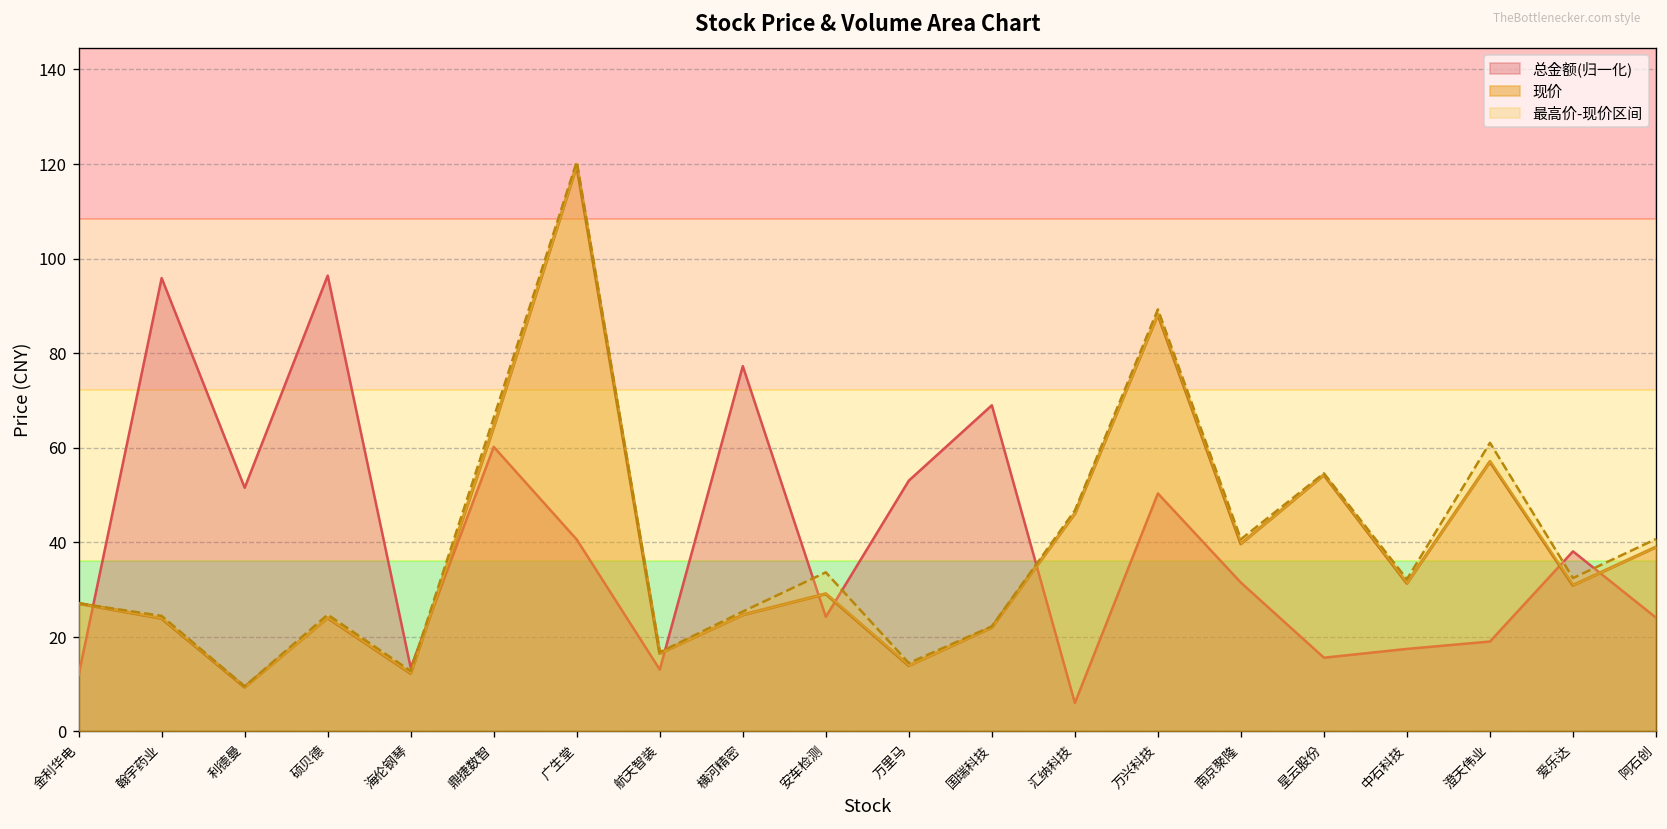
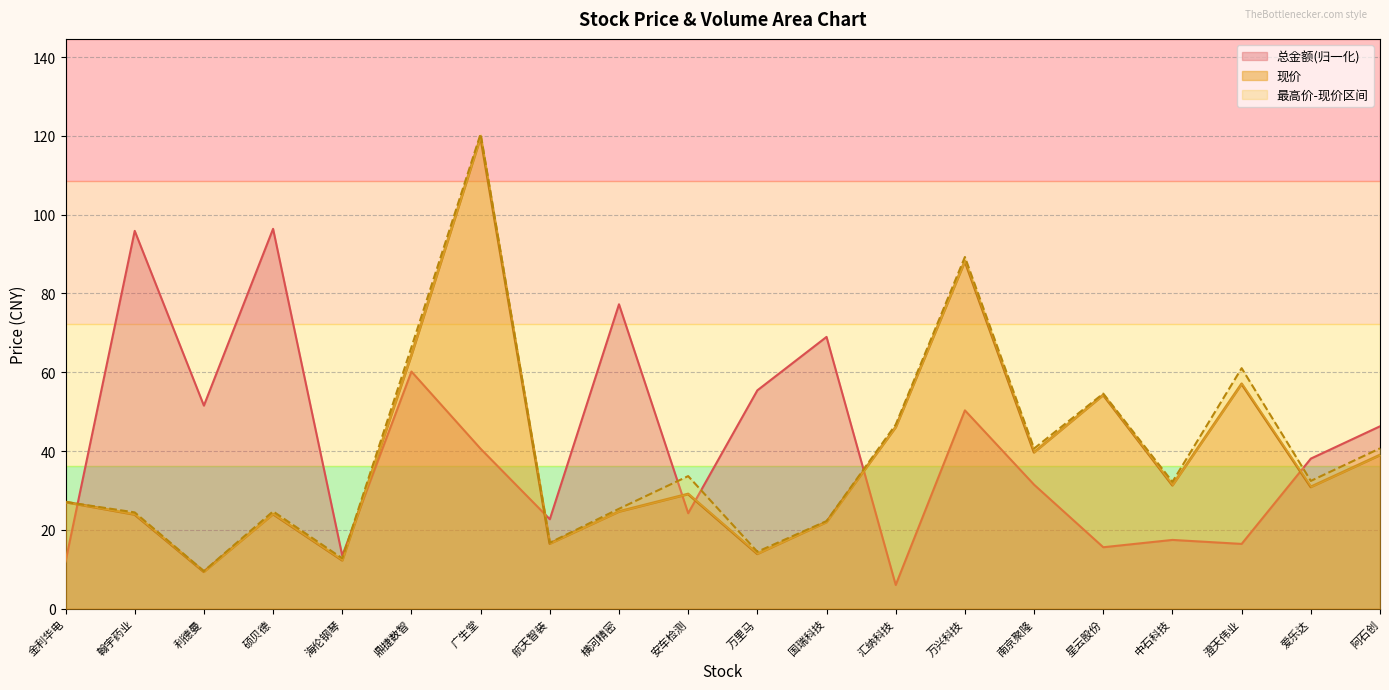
总金额(归一化), 航天智装: 13 -> 23
总金额(归一化), 万里马: 53 -> 55
总金额(归一化), 澄天伟业: 19 -> 16
总金额(归一化), 阿石创: 24 -> 46
